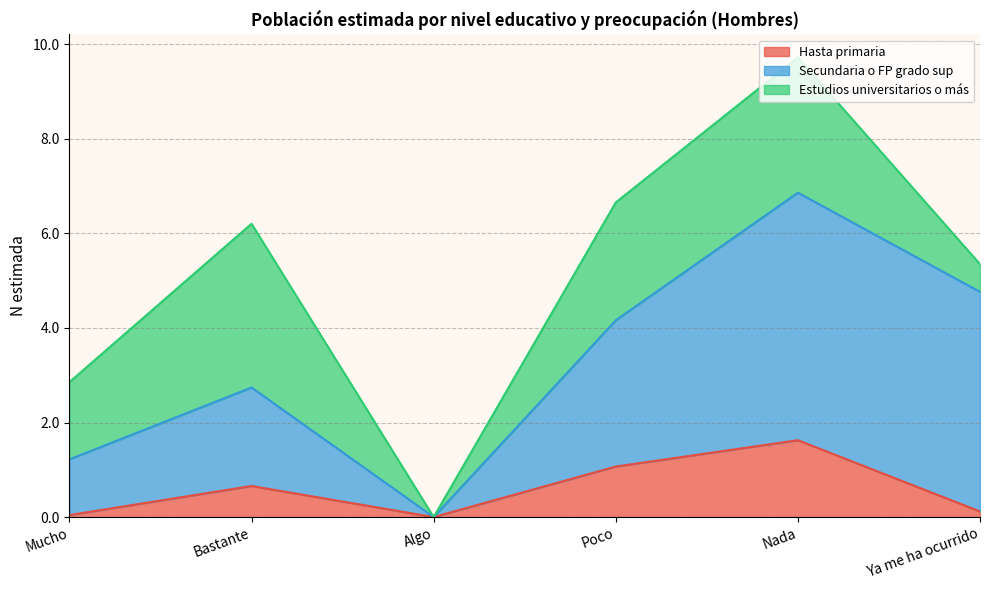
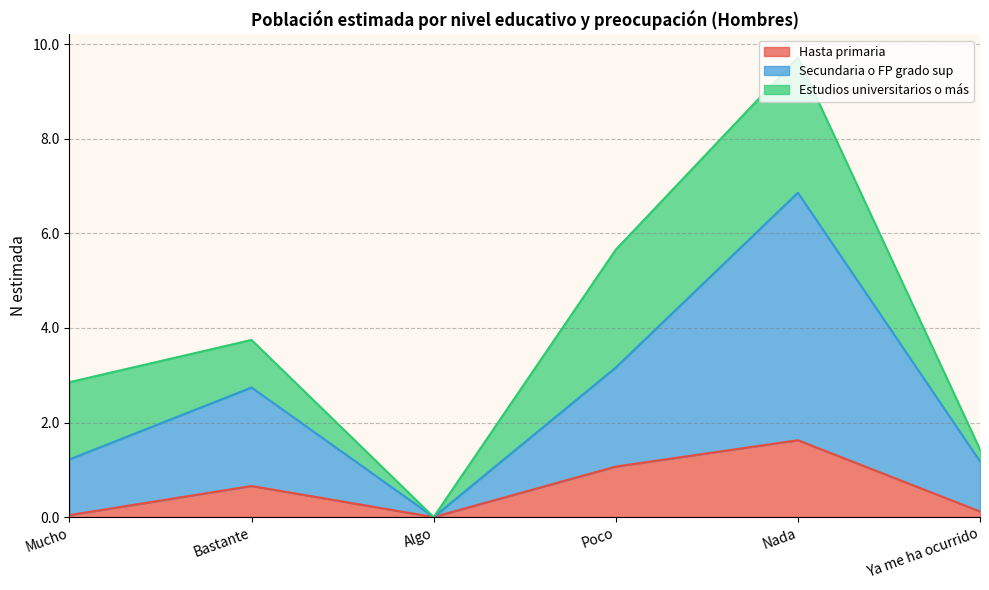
Estudios universitarios o más, Bastante: 3.5 -> 1.0
Secundaria o FP grado sup, Poco: 3.1 -> 2.1
Secundaria o FP grado sup, Ya me ha ocurrido: 4.6 -> 1.1
Estudios universitarios o más, Ya me ha ocurrido: 0.6 -> 0.3
